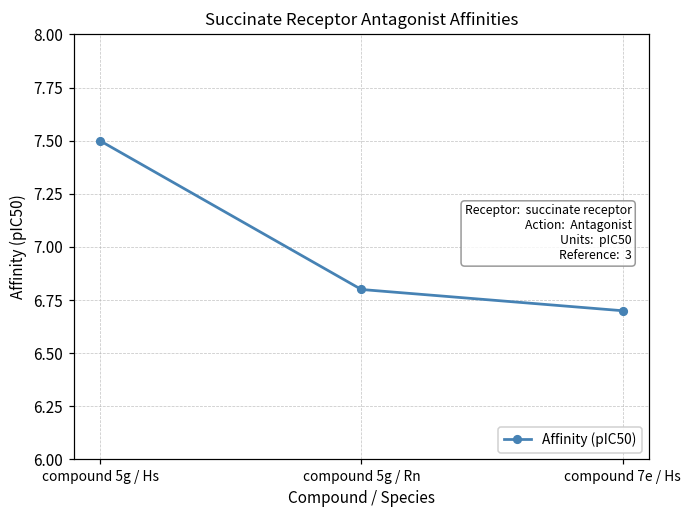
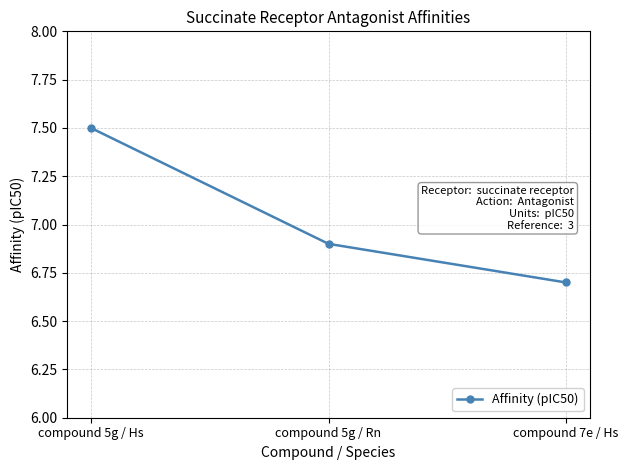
compound 5g / Rn: 6.8 -> 6.9
